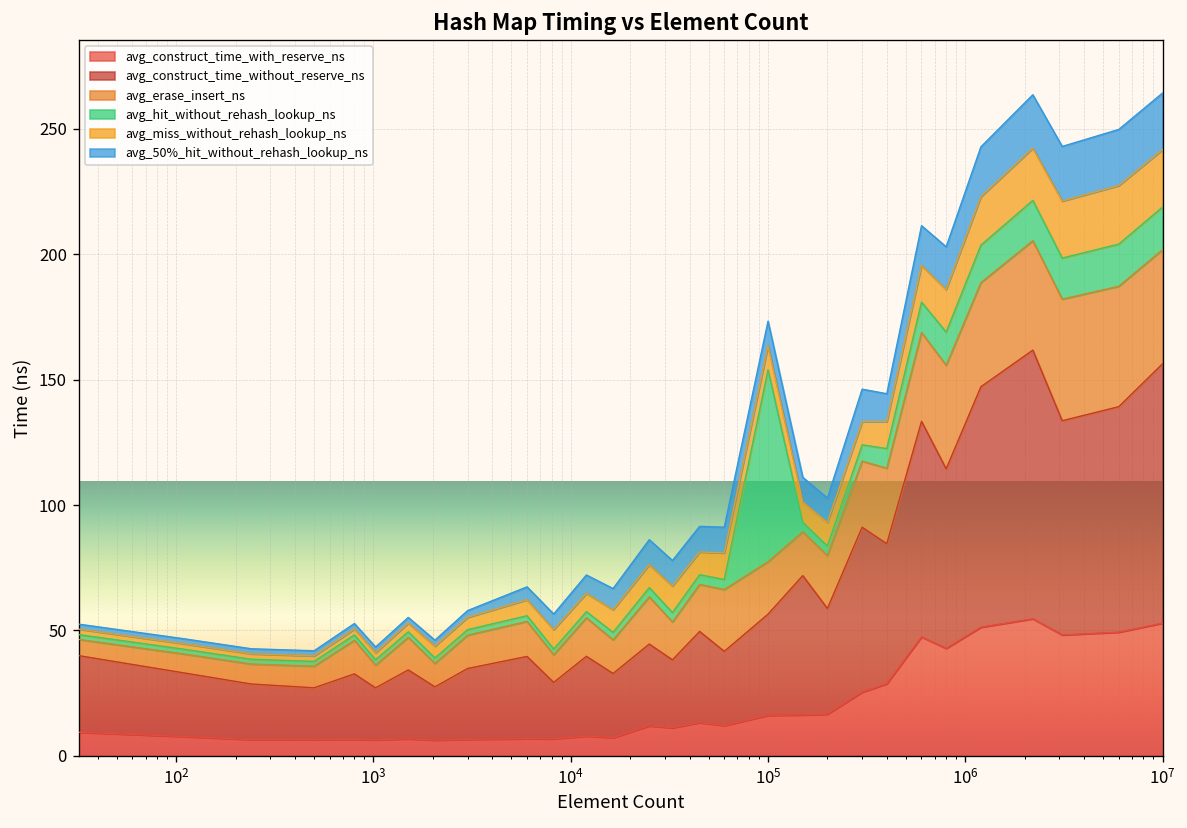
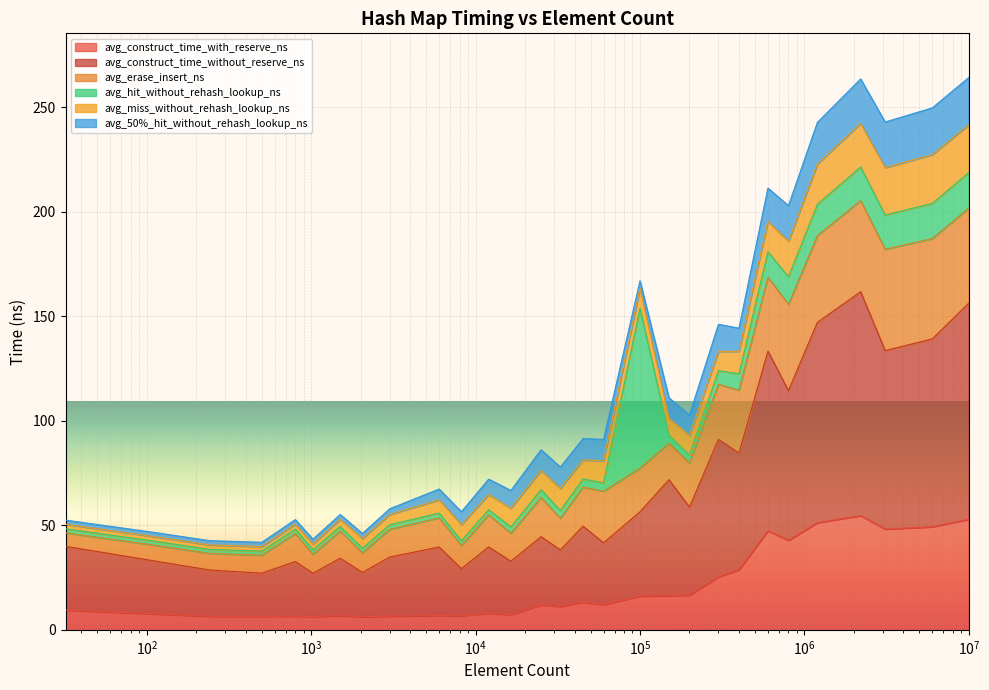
avg_50%_hit_without_rehash_lookup_ns, 10^5: 10 -> 4
